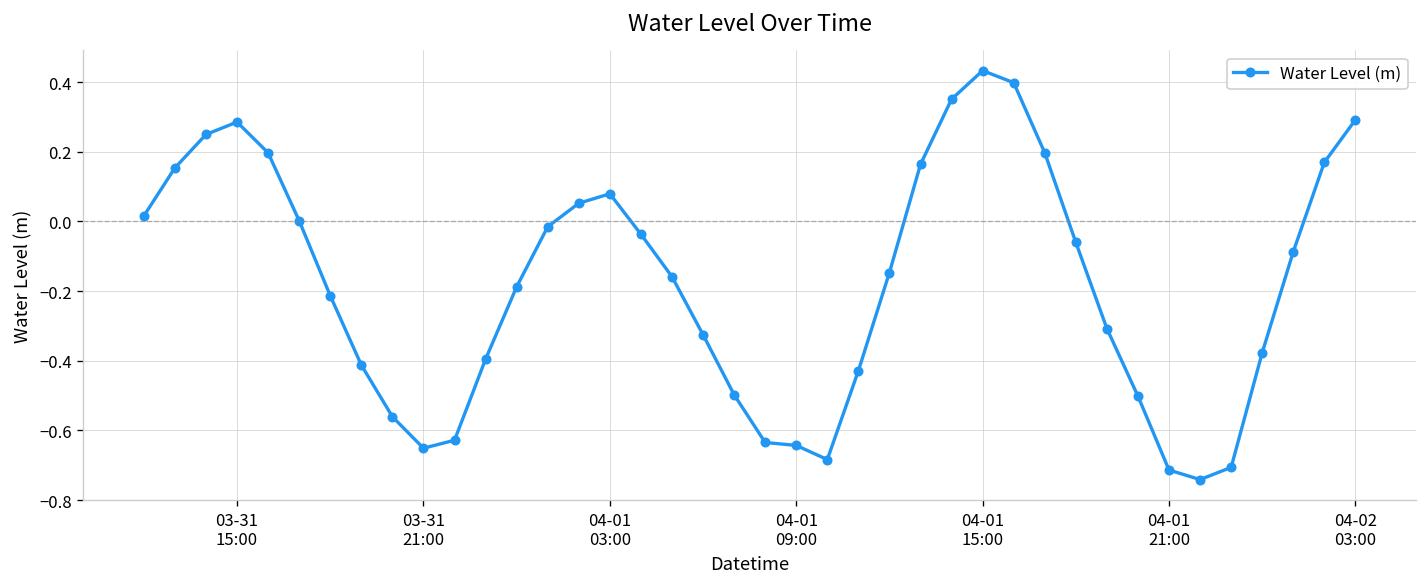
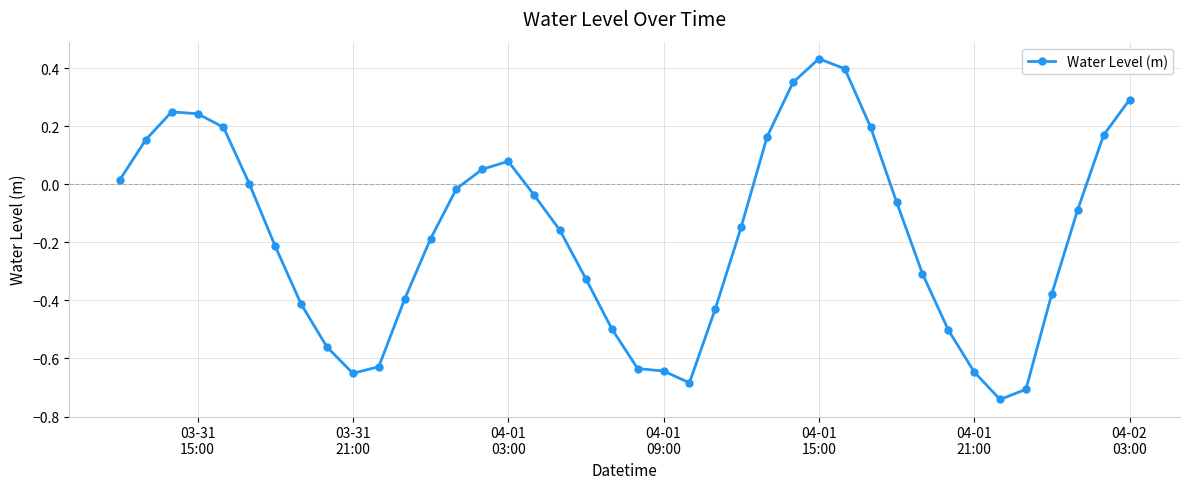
03-31 15:00: 0.29 -> 0.24
04-01 21:00: -0.71 -> -0.65
